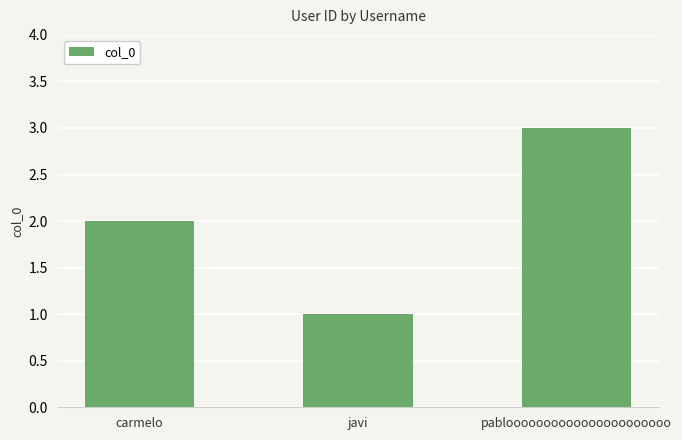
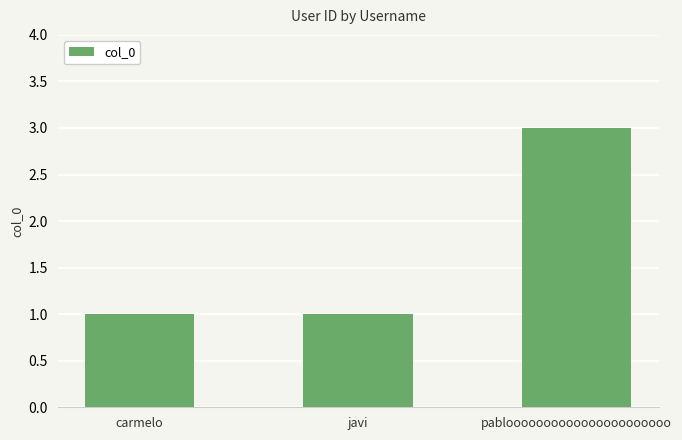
carmelo: 2 -> 1
